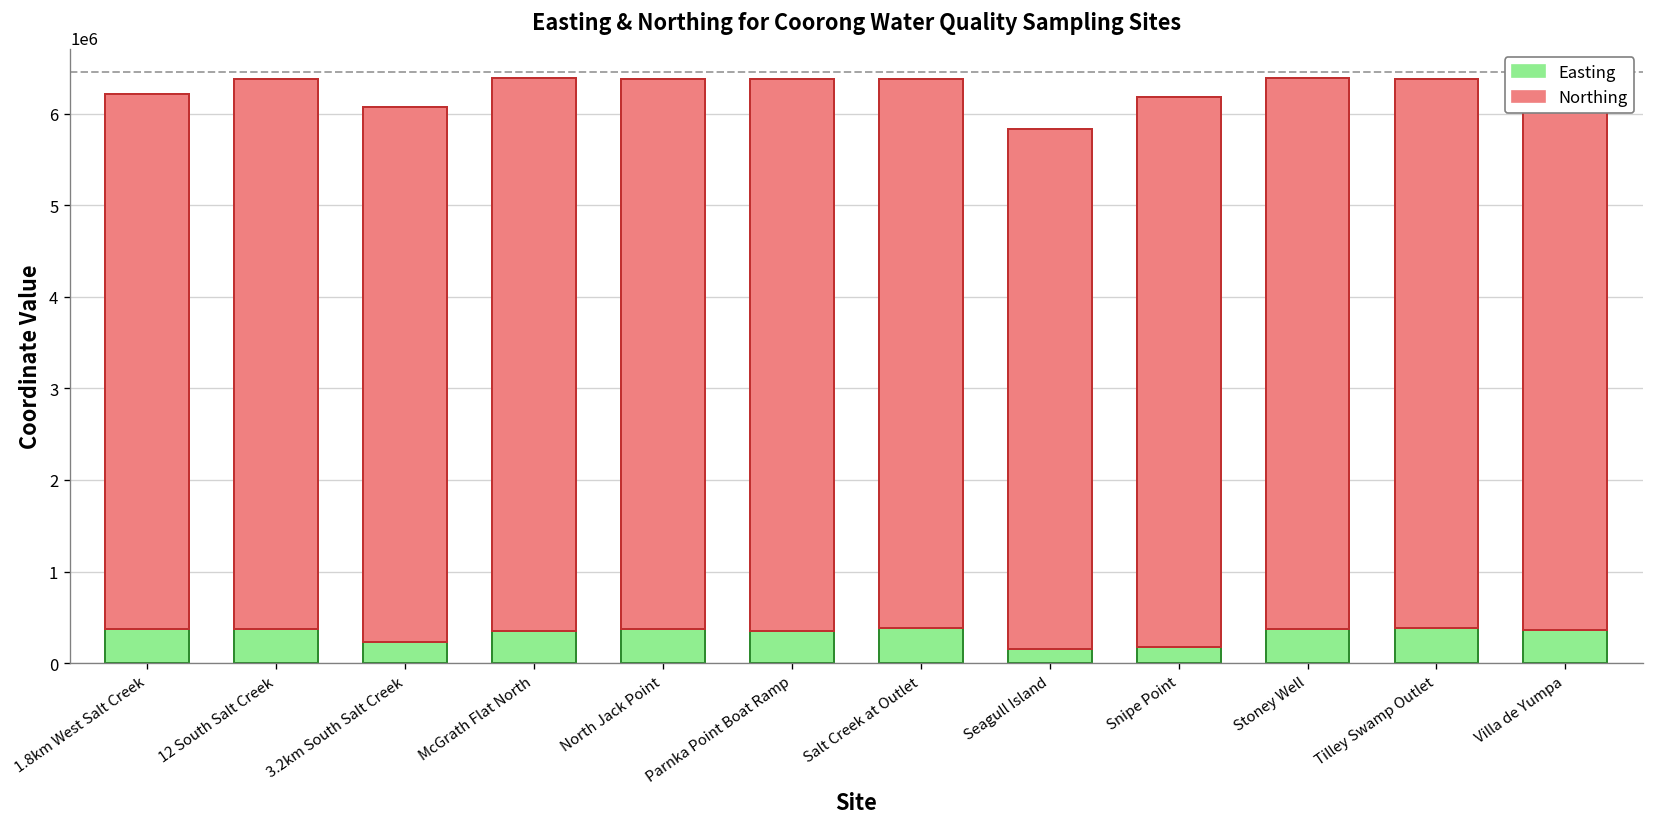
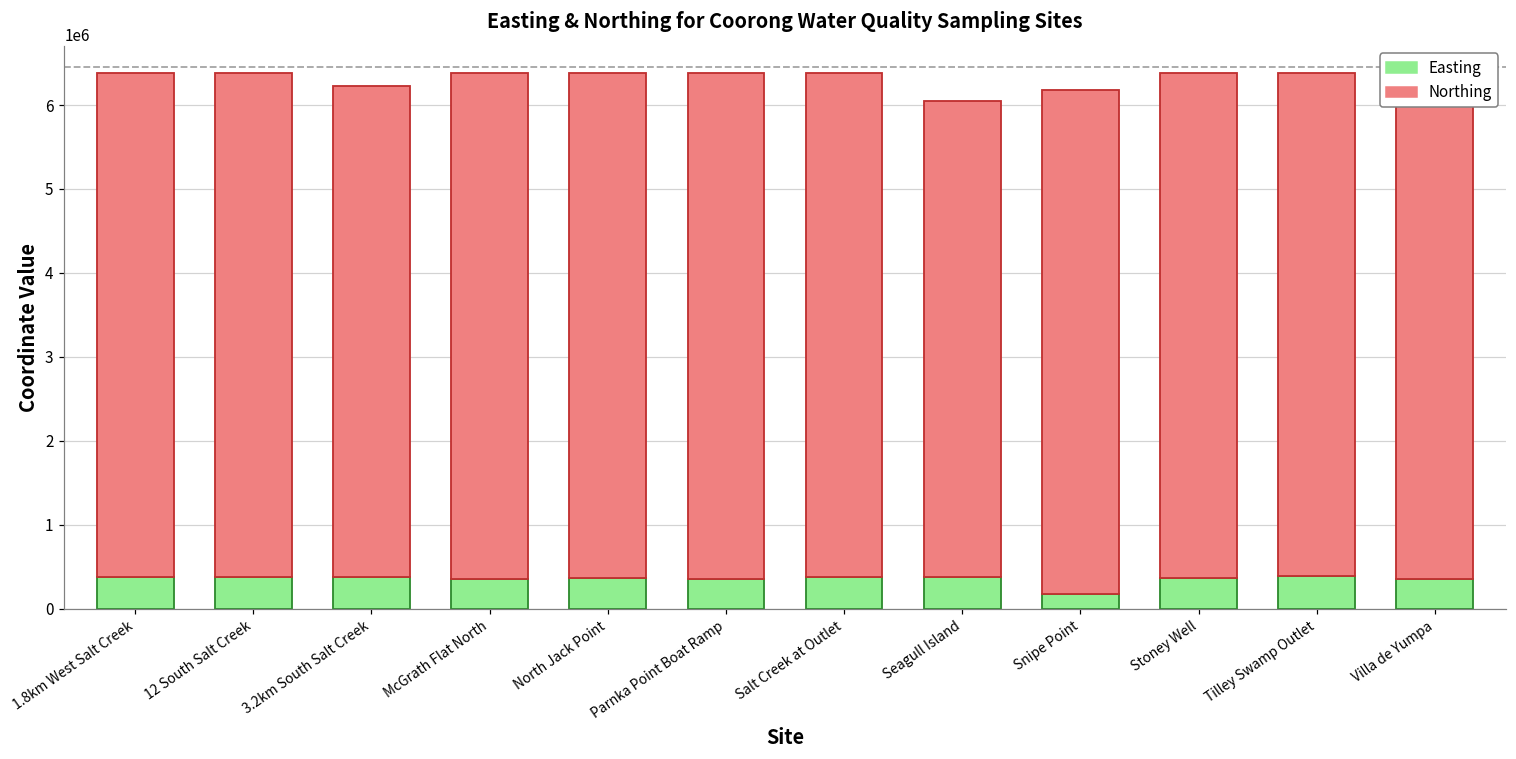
Northing, 1.8km West Salt Creek: 5800000 -> 6000000
Easting, 3.2km South Salt Creek: 200000 -> 400000
Easting, Seagull Island: 200000 -> 400000
